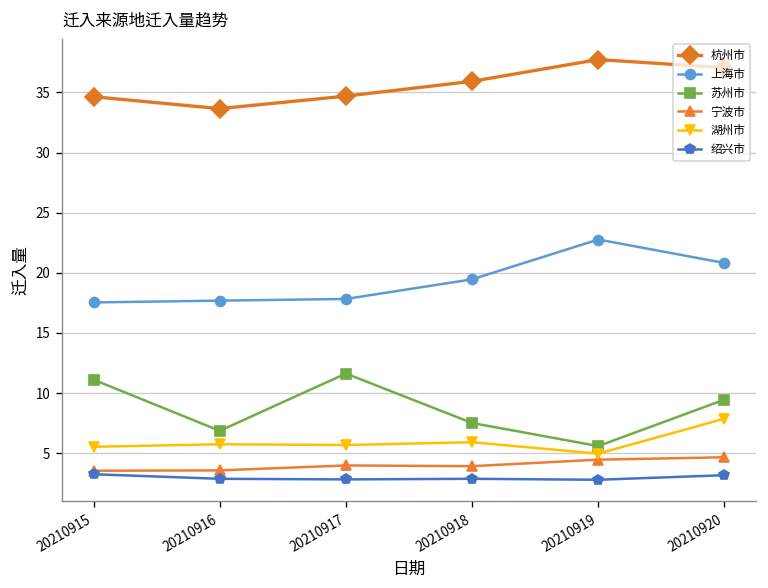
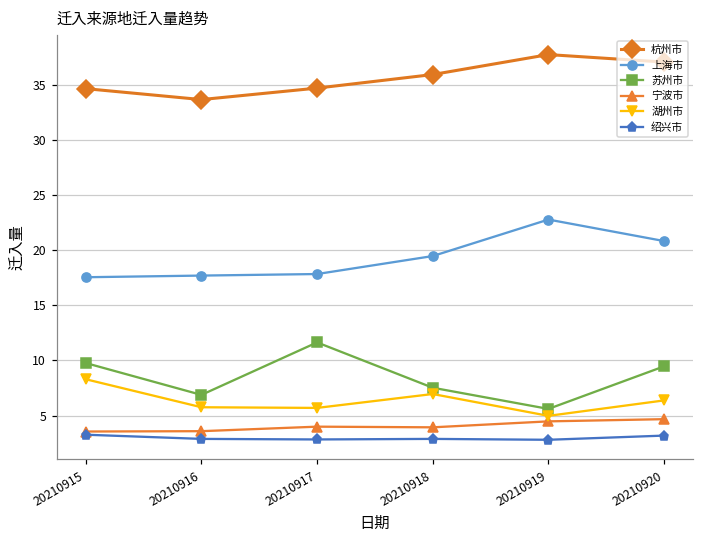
苏州市, 20210915: 11.1 -> 9.8
湖州市, 20210915: 5.5 -> 8.3
湖州市, 20210918: 5.9 -> 7.0
湖州市, 20210920: 7.9 -> 6.4
